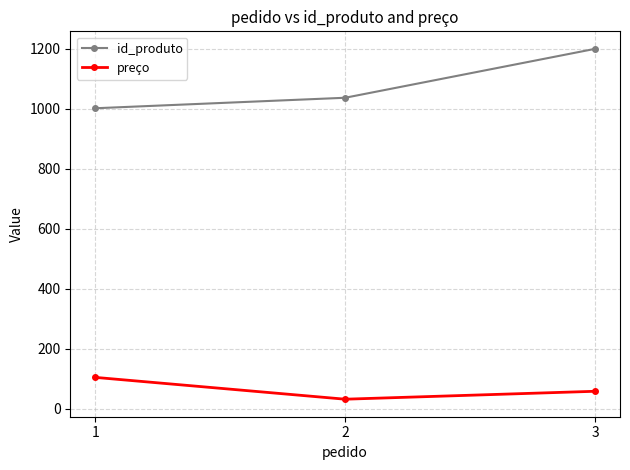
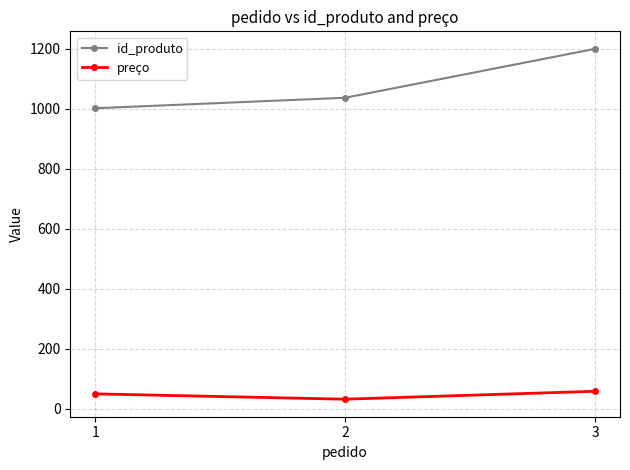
preço, 1: 110 -> 50
